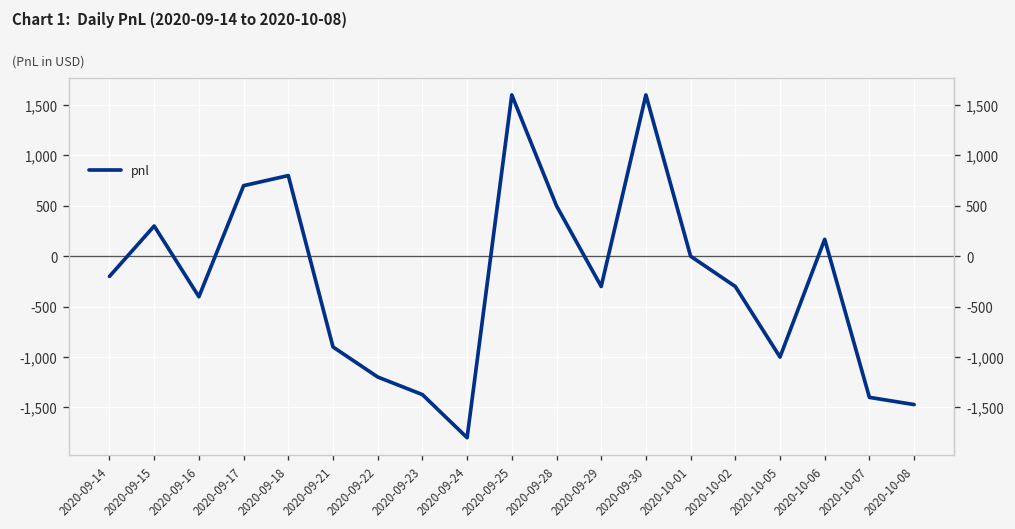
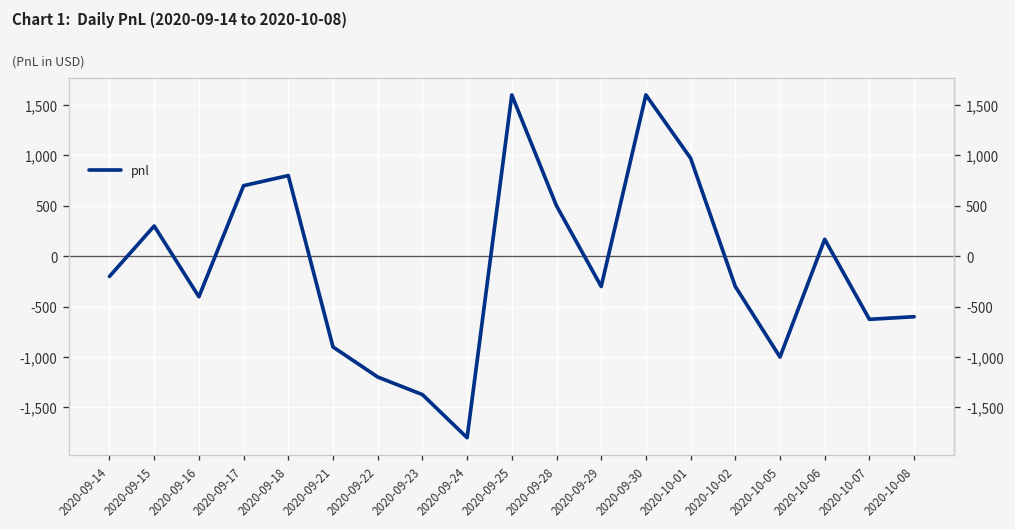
2020-10-01: 0 -> 1,000
2020-10-07: -1,400 -> -600
2020-10-08: -1,500 -> -600
